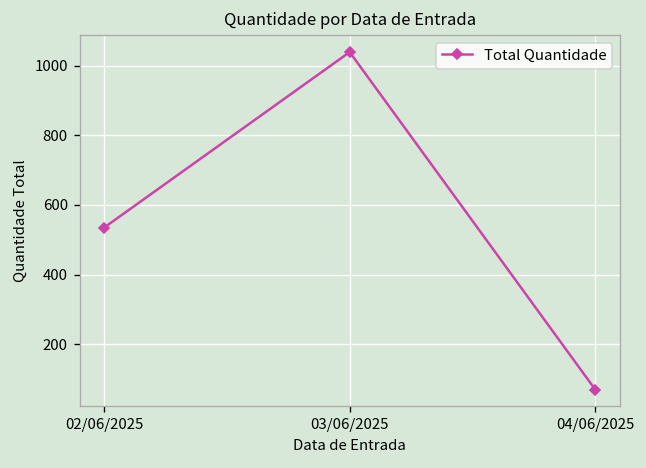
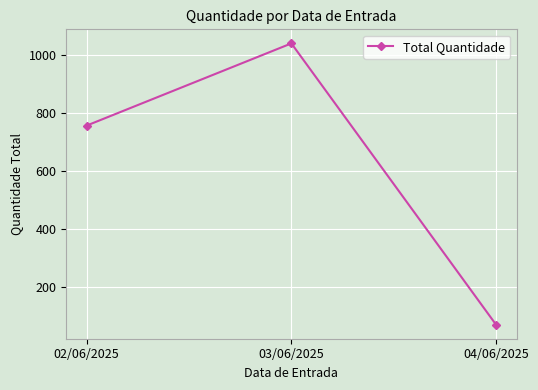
02/06/2025: 540 -> 760
